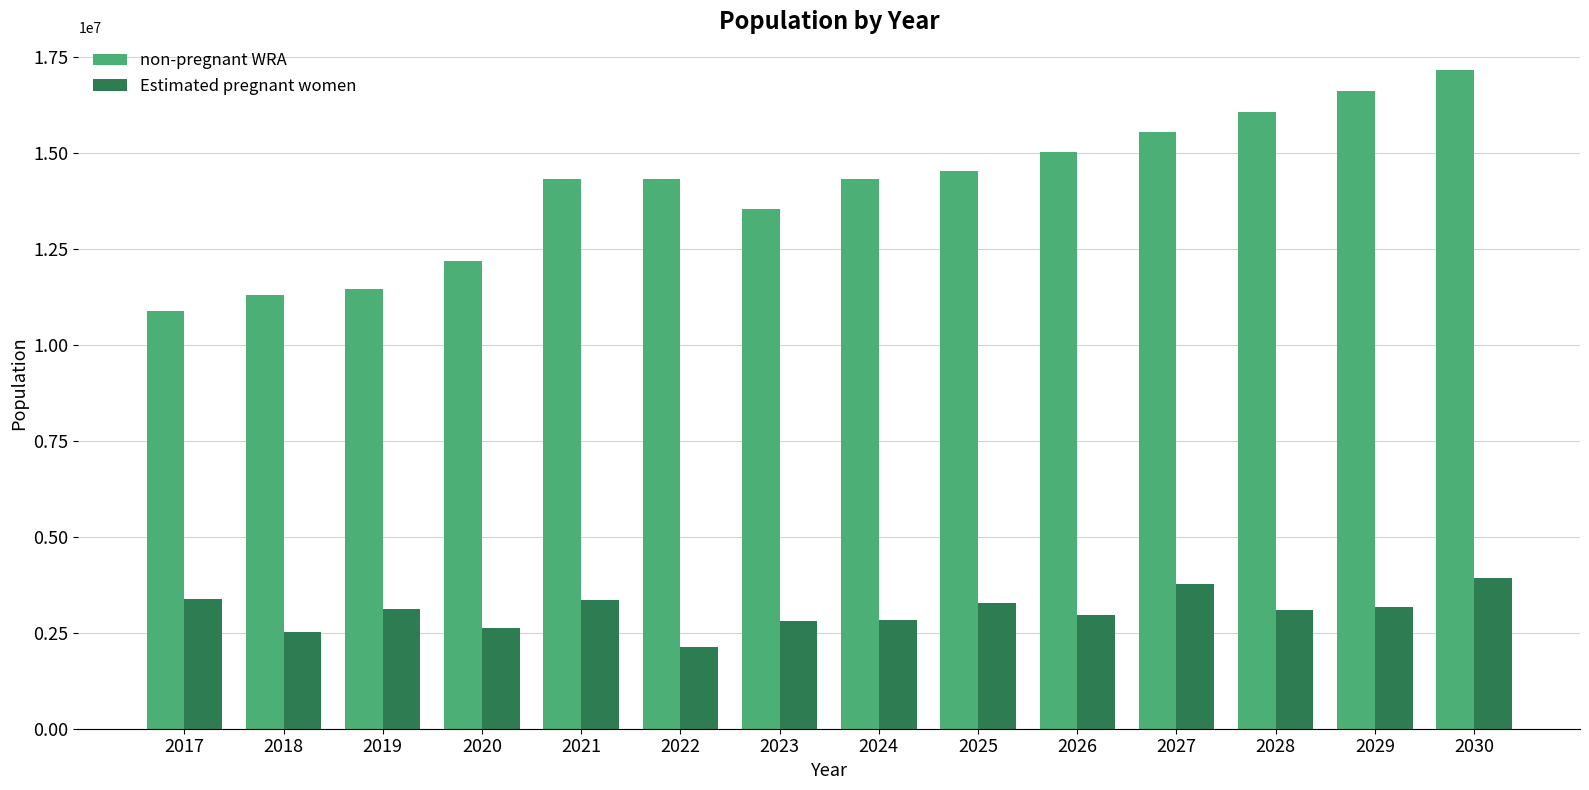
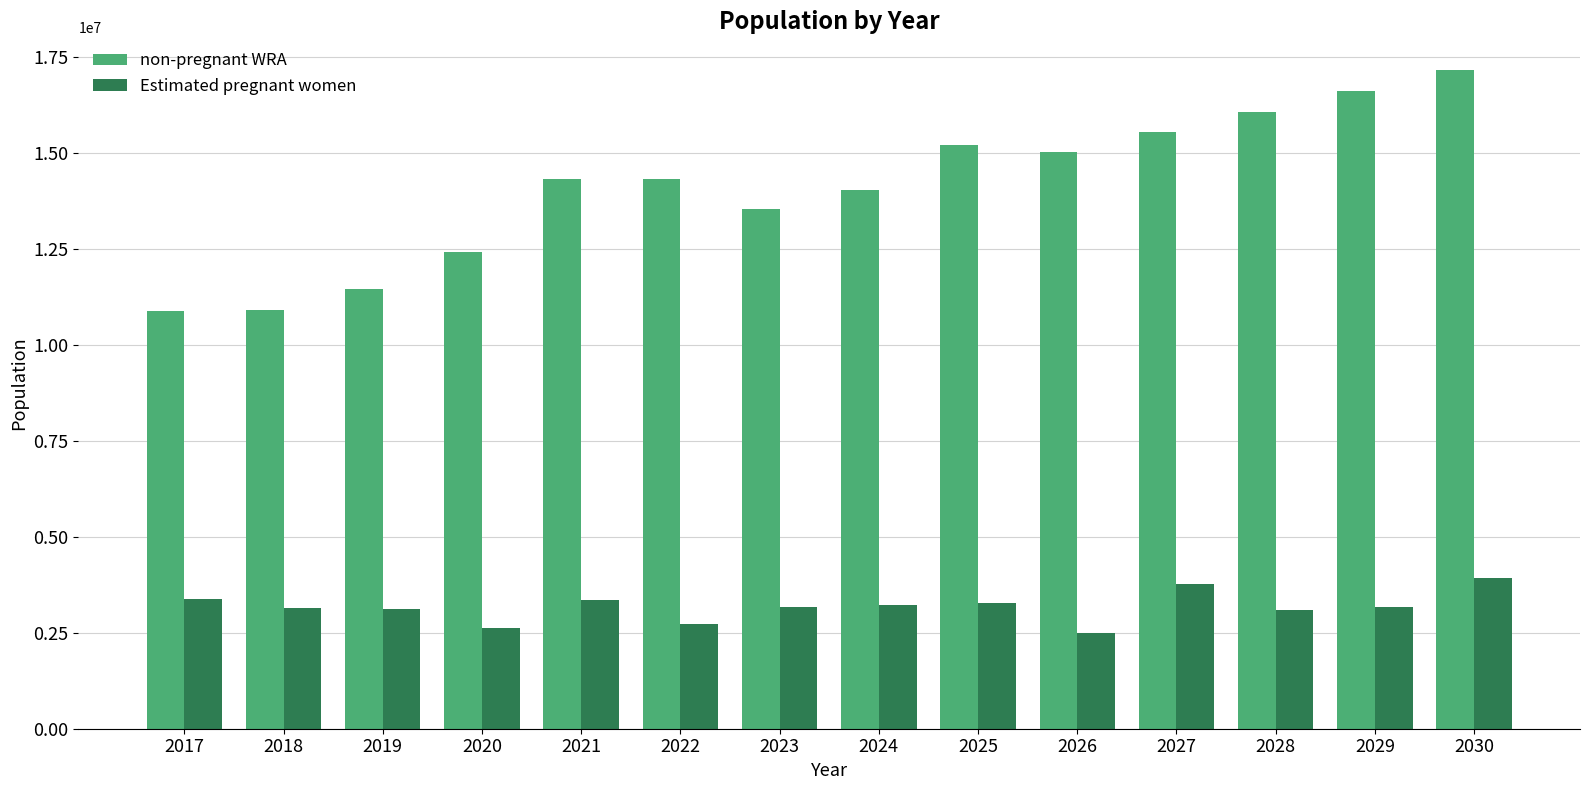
non-pregnant WRA, 2018: 11300000 -> 10900000
Estimated pregnant women, 2018: 2500000 -> 3200000
non-pregnant WRA, 2020: 12200000 -> 12400000
Estimated pregnant women, 2022: 2100000 -> 2700000
Estimated pregnant women, 2023: 2800000 -> 3200000
non-pregnant WRA, 2024: 14300000 -> 14000000
Estimated pregnant women, 2024: 2800000 -> 3200000
non-pregnant WRA, 2025: 14500000 -> 15200000
Estimated pregnant women, 2026: 3000000 -> 2500000
